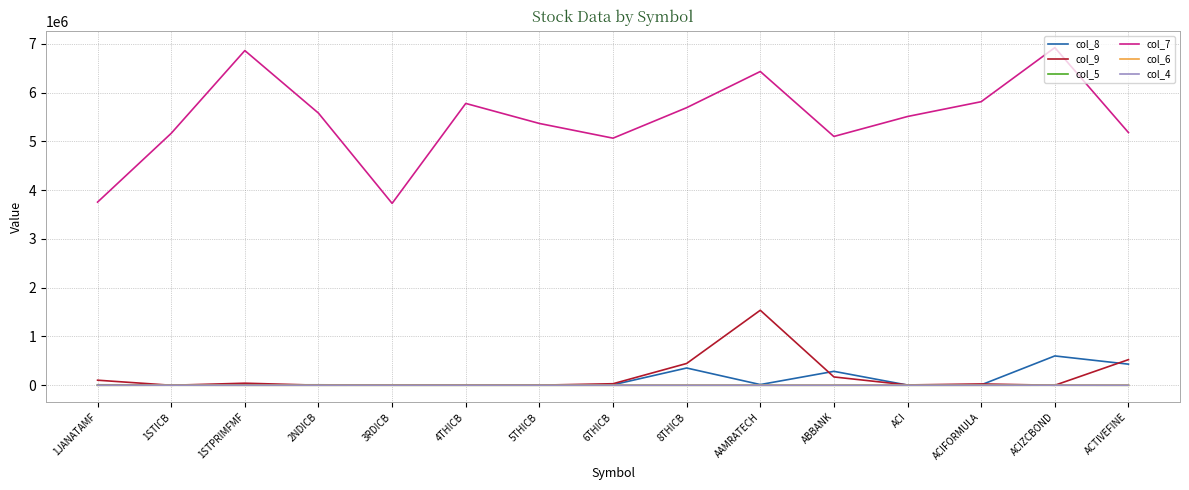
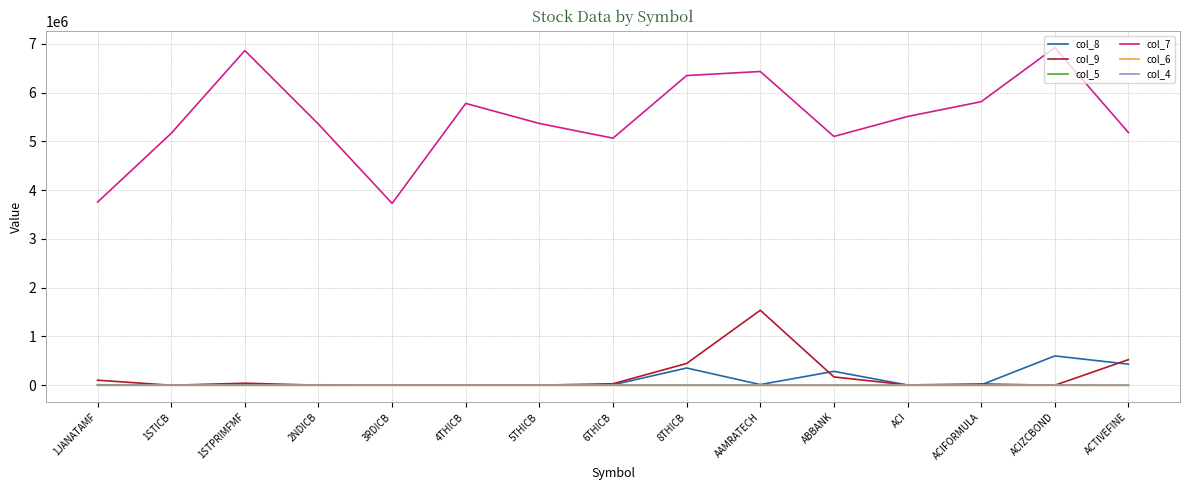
col_7, 2NDICB: 5600000 -> 5400000
col_7, 8THICB: 5700000 -> 6300000
